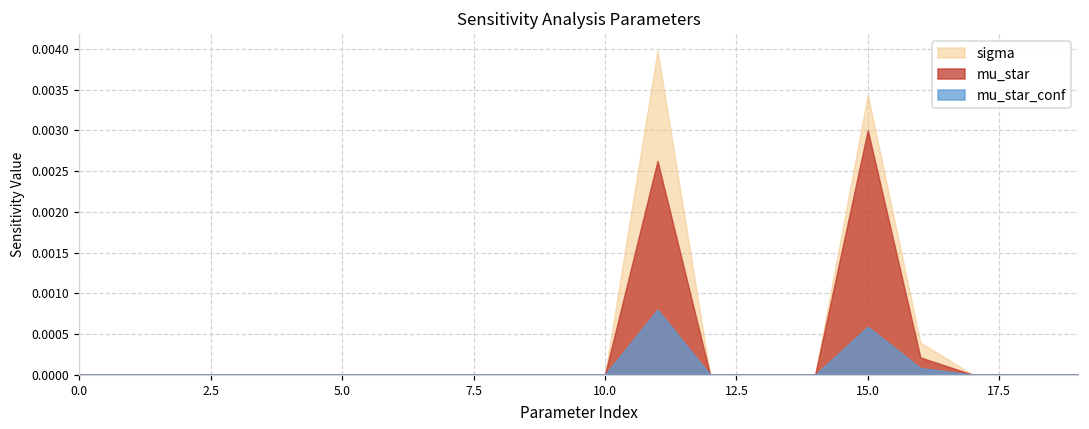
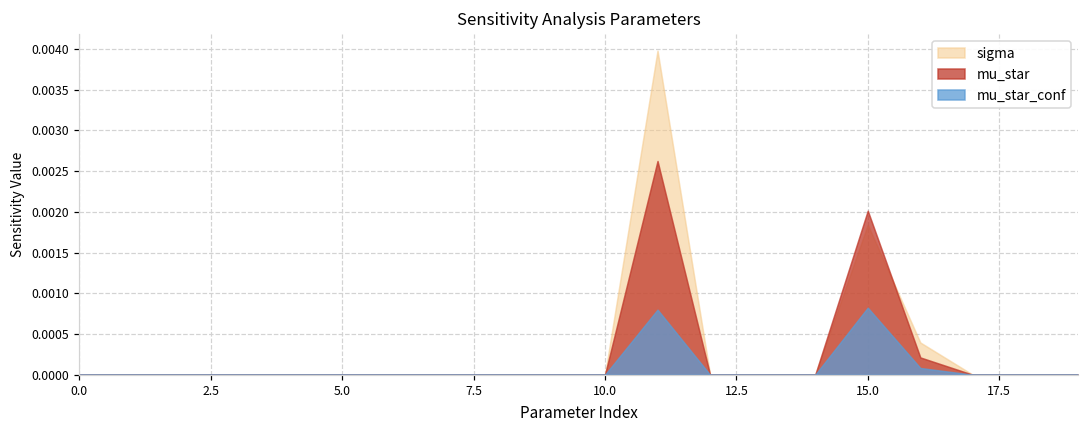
sigma, 15.0: 0.0034 -> 0.0018
mu_star, 15.0: 0.0030 -> 0.0020
mu_star_conf, 15.0: 0.0006 -> 0.0008
